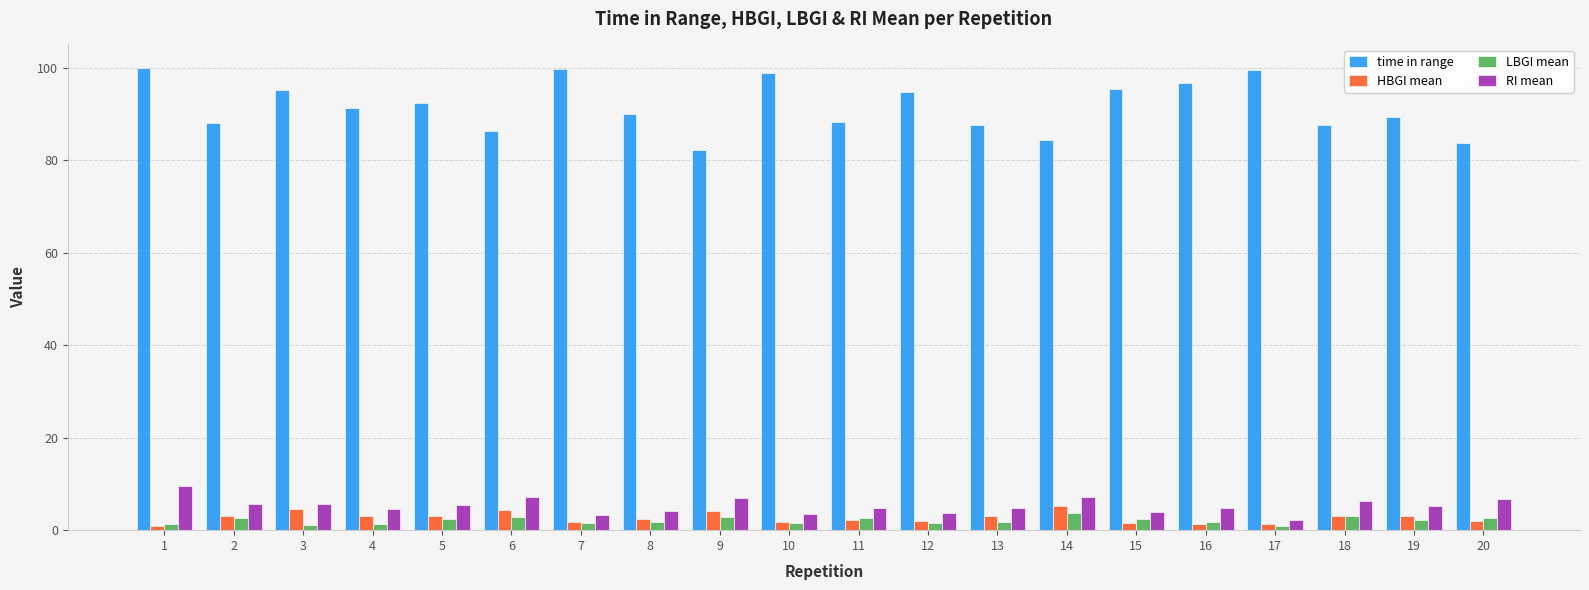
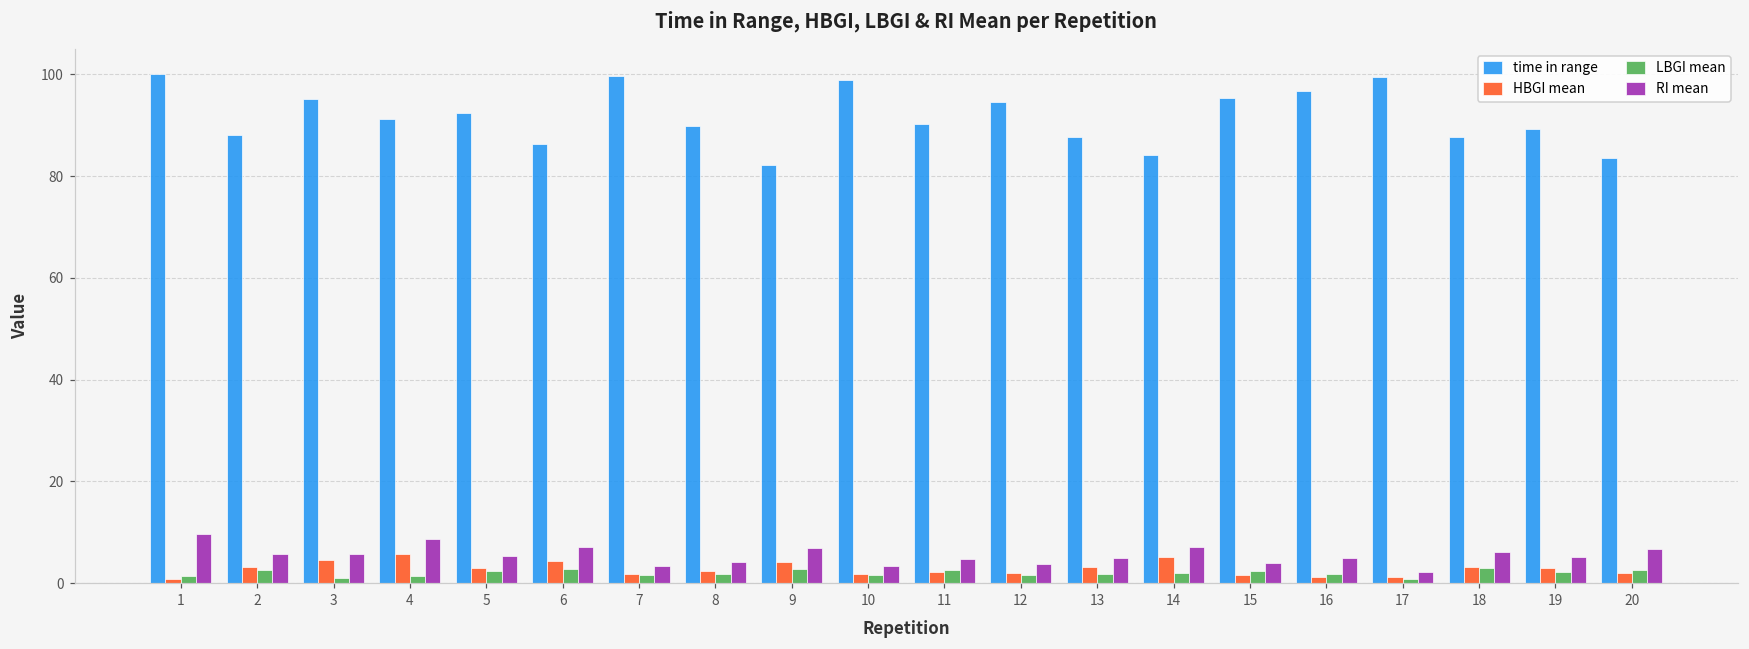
HBGI mean, 4: 3 -> 6
RI mean, 4: 4 -> 9
time in range, 11: 88 -> 90
LBGI mean, 14: 4 -> 2
